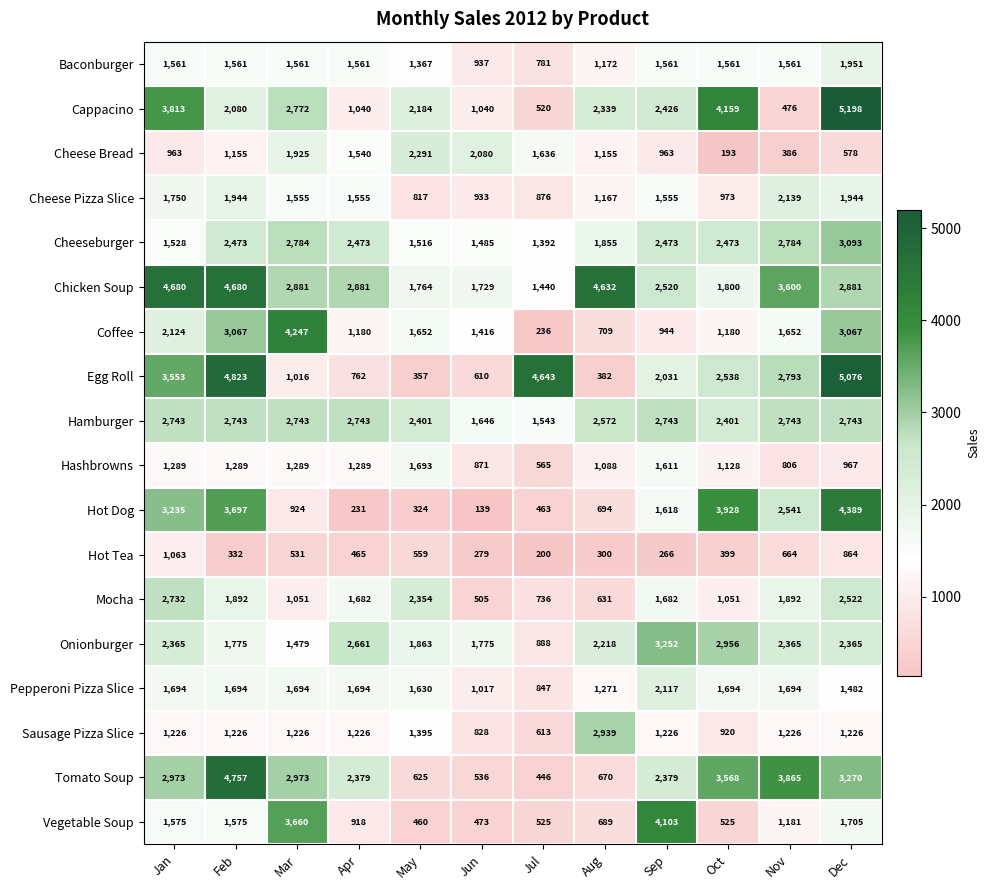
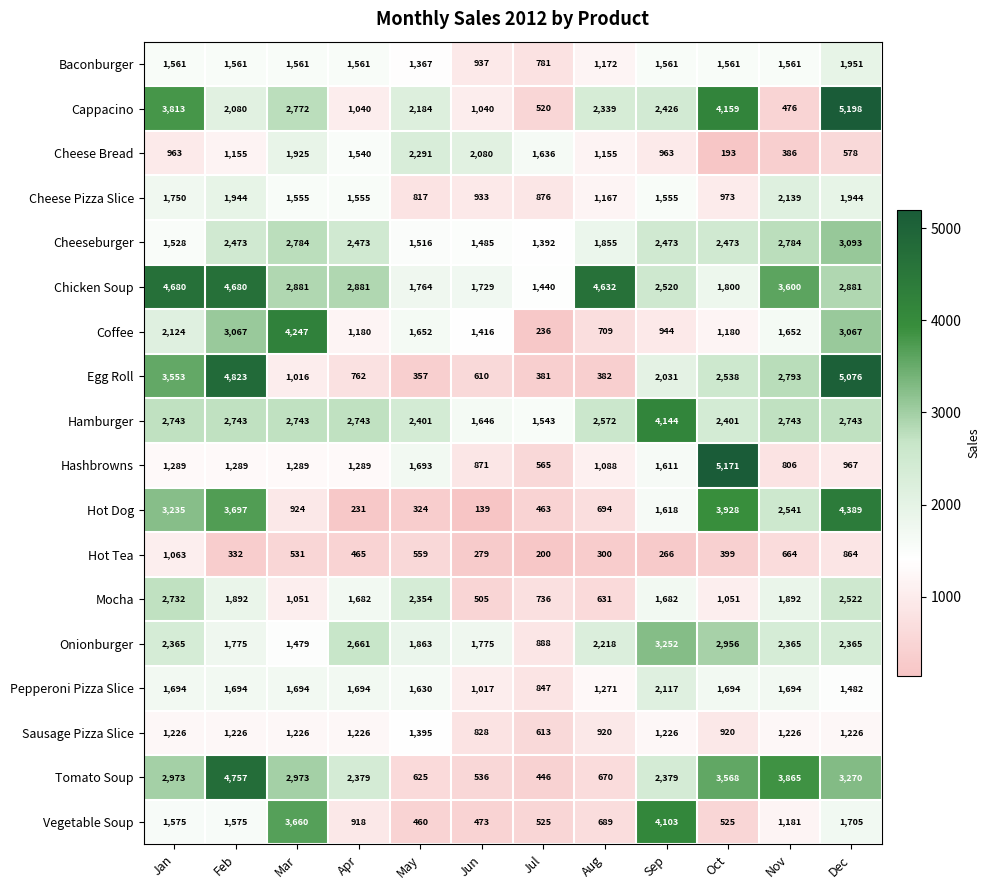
Egg Roll, Jul: 4,643 -> 381
Hamburger, Sep: 2,743 -> 4,144
Hashbrowns, Oct: 1,128 -> 5,171
Sausage Pizza Slice, Aug: 2,939 -> 920
